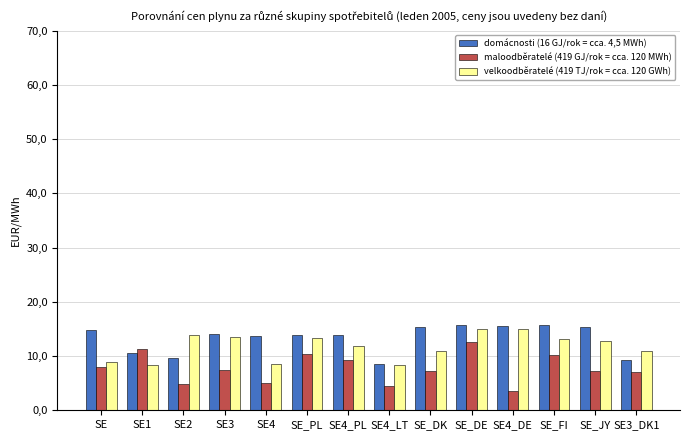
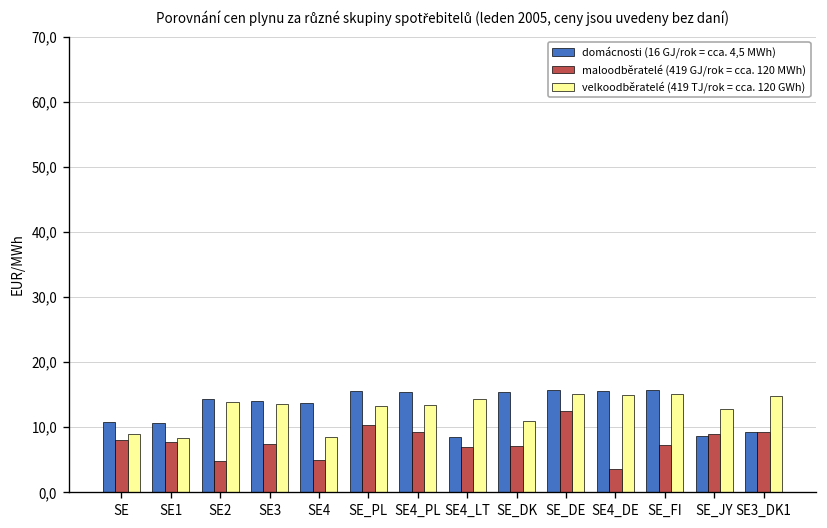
domácnosti (16 GJ/rok = cca. 4,5 MWh), SE: 150 -> 110
maloodběratelé (419 GJ/rok = cca. 120 MWh), SE1: 110 -> 80
domácnosti (16 GJ/rok = cca. 4,5 MWh), SE2: 100 -> 140
domácnosti (16 GJ/rok = cca. 4,5 MWh), SE_PL: 140 -> 160
domácnosti (16 GJ/rok = cca. 4,5 MWh), SE4_PL: 140 -> 150
velkoodběratelé (419 TJ/rok = cca. 120 GWh), SE4_PL: 120 -> 130
maloodběratelé (419 GJ/rok = cca. 120 MWh), SE4_LT: 40 -> 70
velkoodběratelé (419 TJ/rok = cca. 120 GWh), SE4_LT: 80 -> 140
maloodběratelé (419 GJ/rok = cca. 120 MWh), SE_FI: 100 -> 70
velkoodběratelé (419 TJ/rok = cca. 120 GWh), SE_FI: 130 -> 150
domácnosti (16 GJ/rok = cca. 4,5 MWh), SE_JY: 150 -> 90
maloodběratelé (419 GJ/rok = cca. 120 MWh), SE_JY: 70 -> 90
maloodběratelé (419 GJ/rok = cca. 120 MWh), SE3_DK1: 70 -> 90
velkoodběratelé (419 TJ/rok = cca. 120 GWh), SE3_DK1: 110 -> 150
